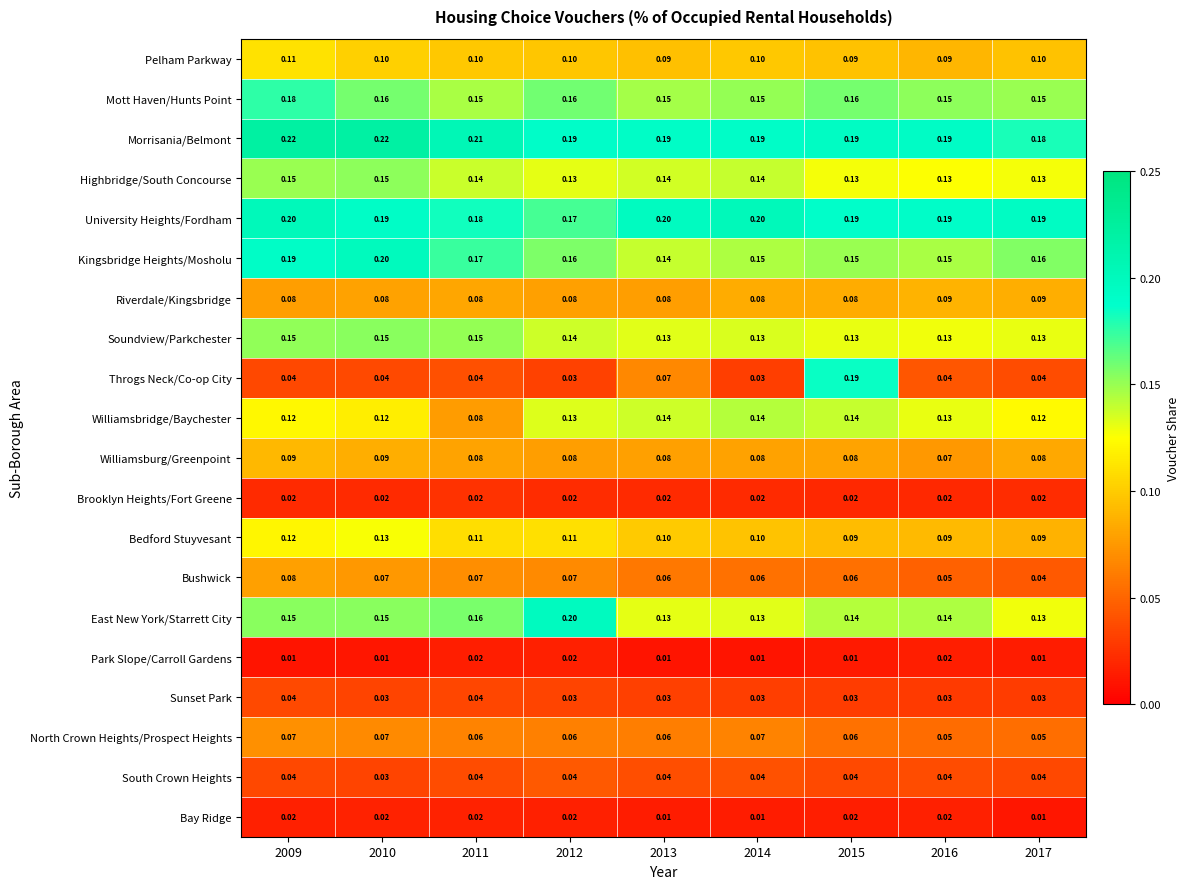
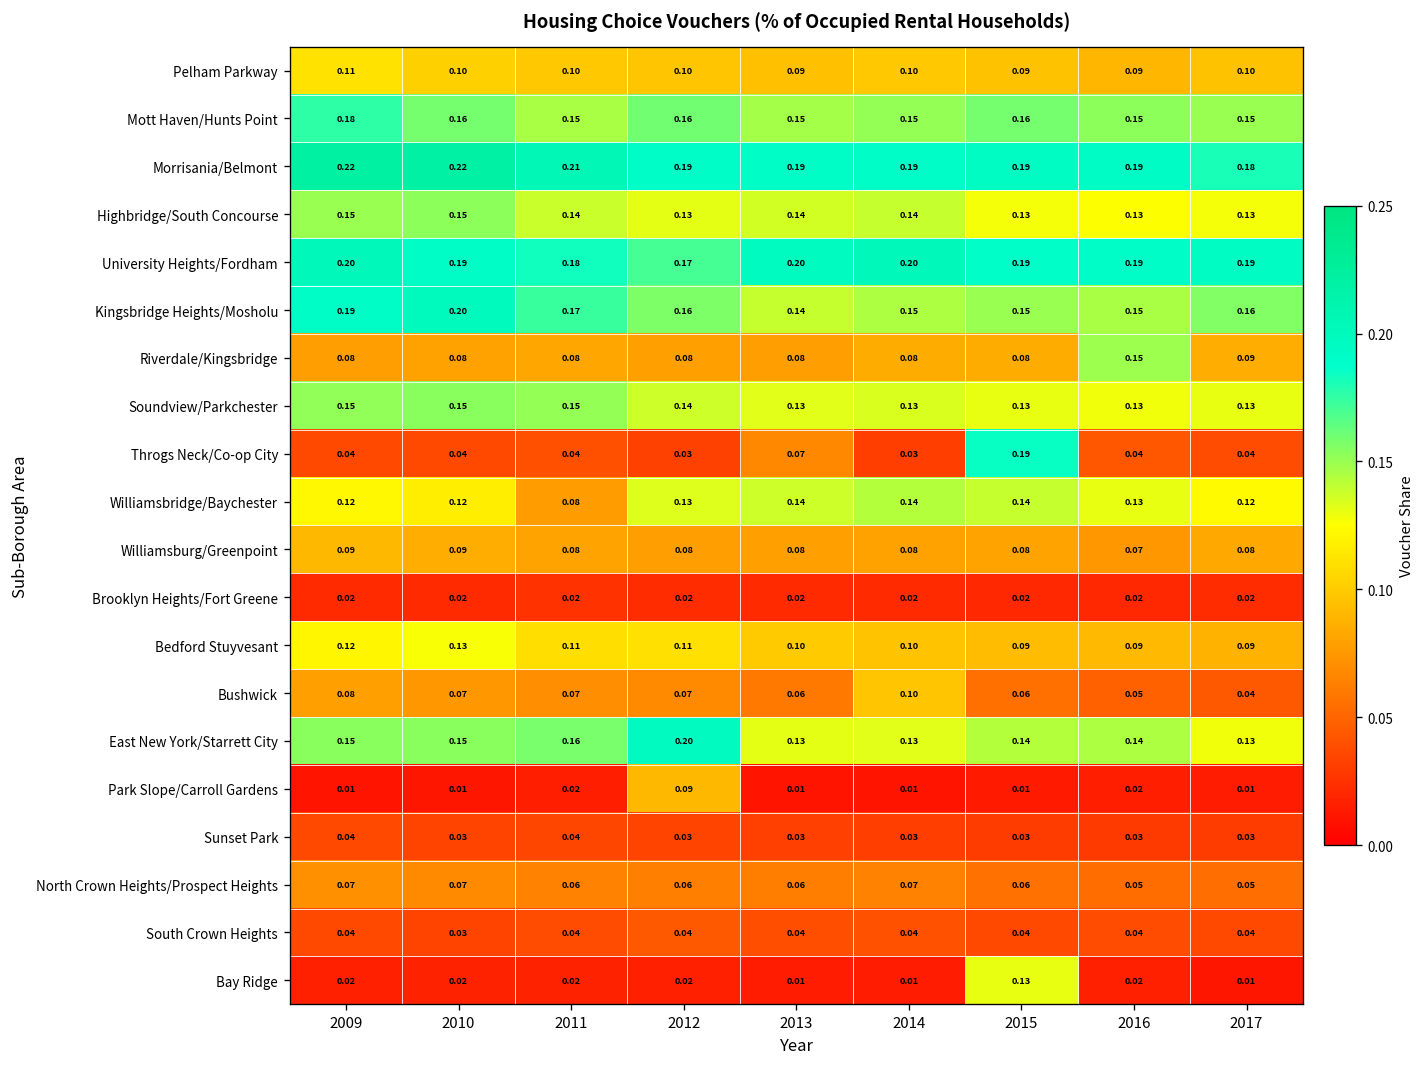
Riverdale/Kingsbridge, 2016: 0.09 -> 0.15
Bushwick, 2014: 0.06 -> 0.10
Park Slope/Carroll Gardens, 2012: 0.02 -> 0.09
Bay Ridge, 2015: 0.02 -> 0.13
